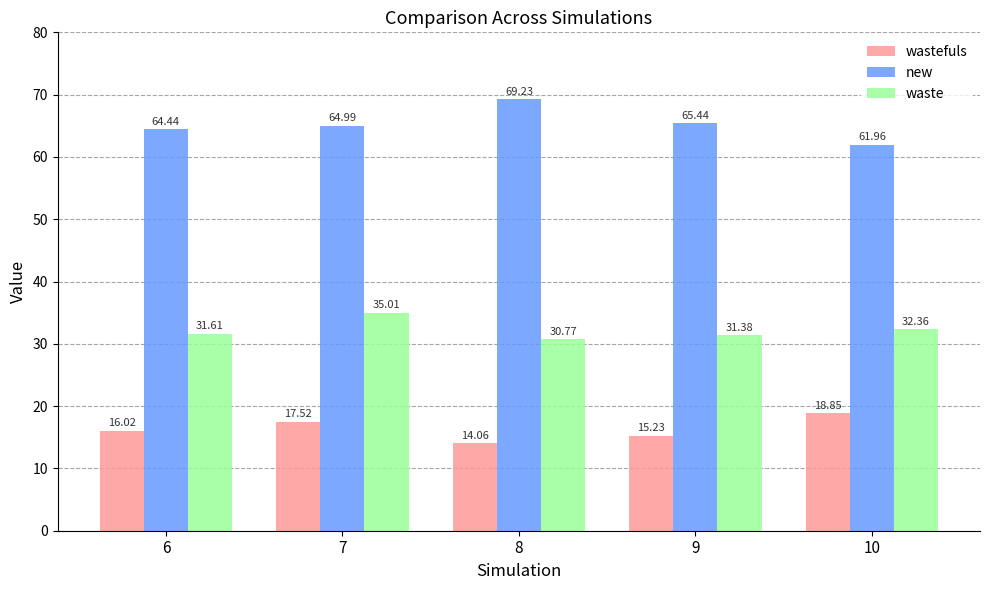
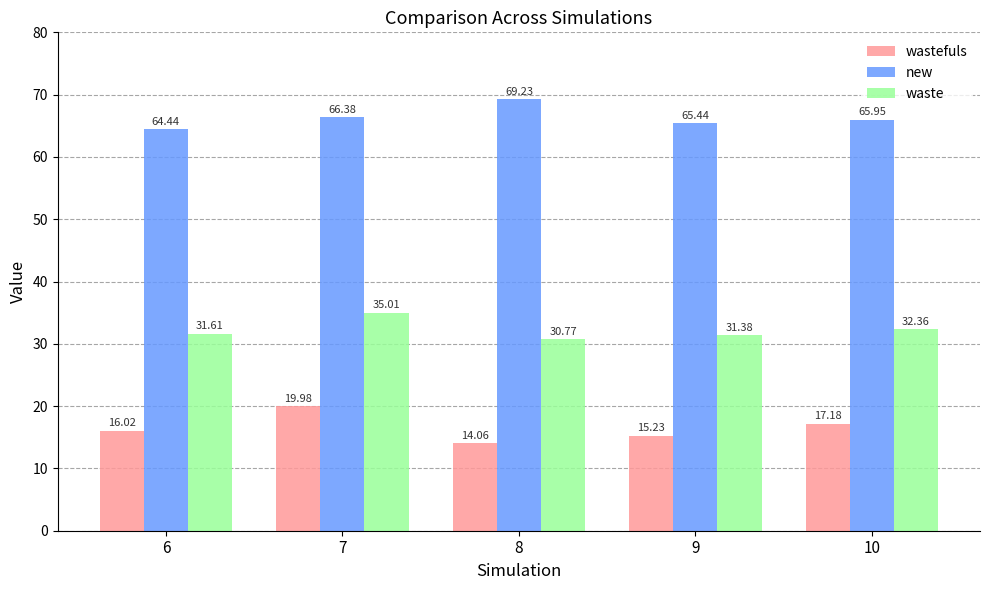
wastefuls, 7: 17.52 -> 19.98
new, 7: 64.99 -> 66.38
wastefuls, 10: 18.85 -> 17.18
new, 10: 61.96 -> 65.95
